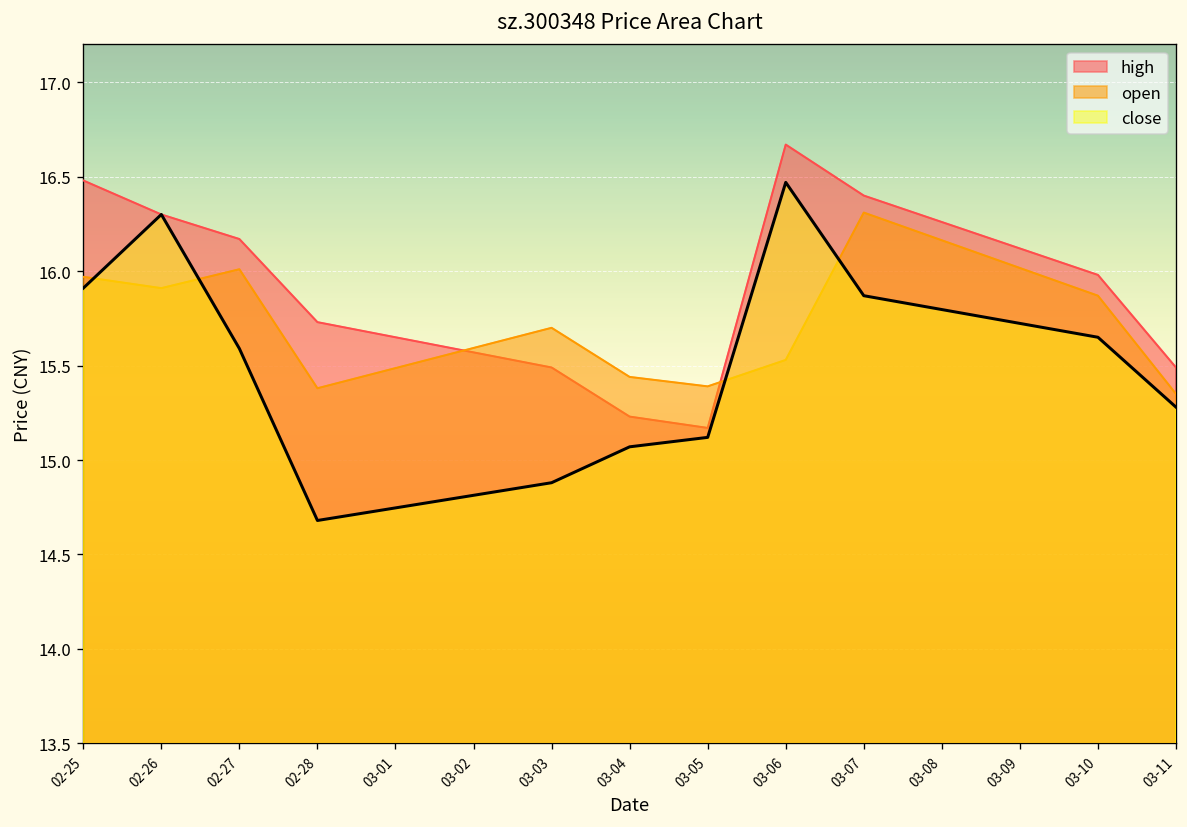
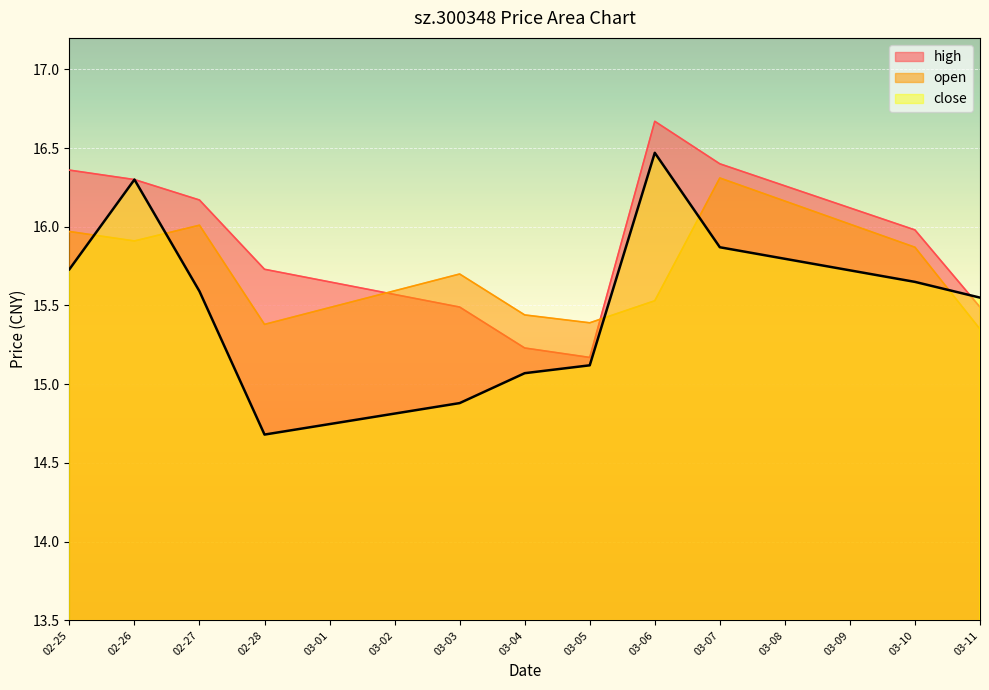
high, 02-25: 16.48 -> 16.36
close, 02-25: 15.91 -> 15.73
close, 03-11: 15.28 -> 15.55
